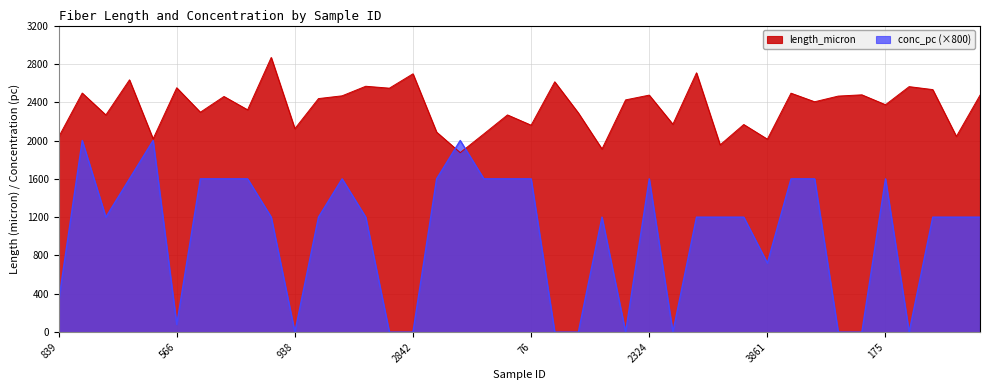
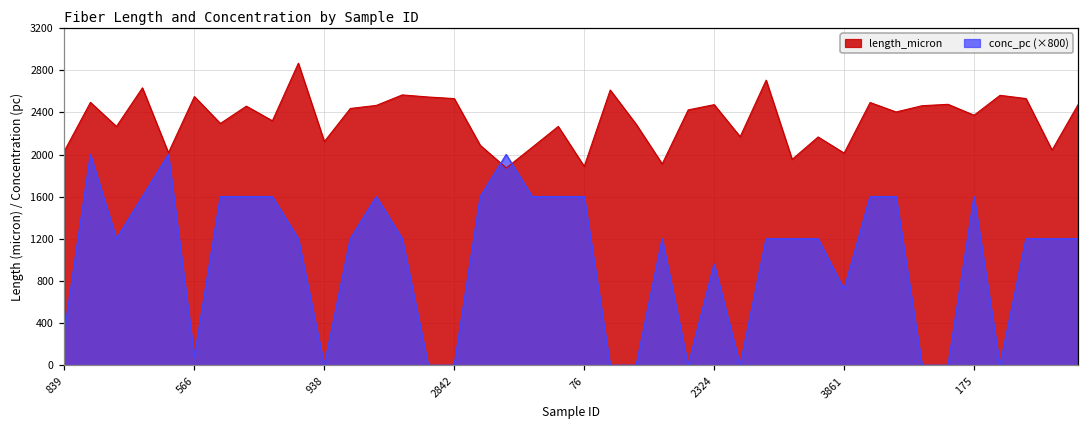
length_micron, 2842: 2700 -> 2500
length_micron, 76: 2200 -> 1900
conc_pc (×800), 2324: 1600 -> 1000
